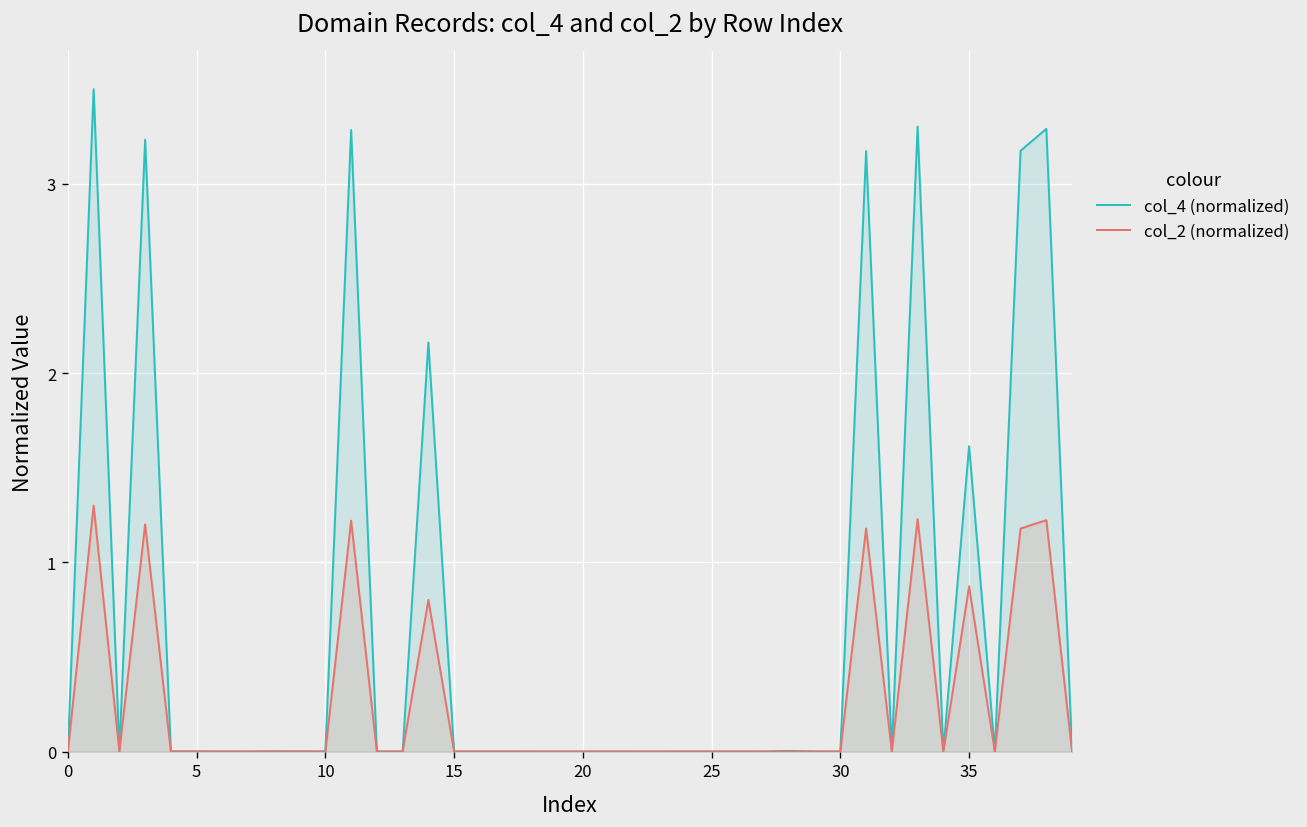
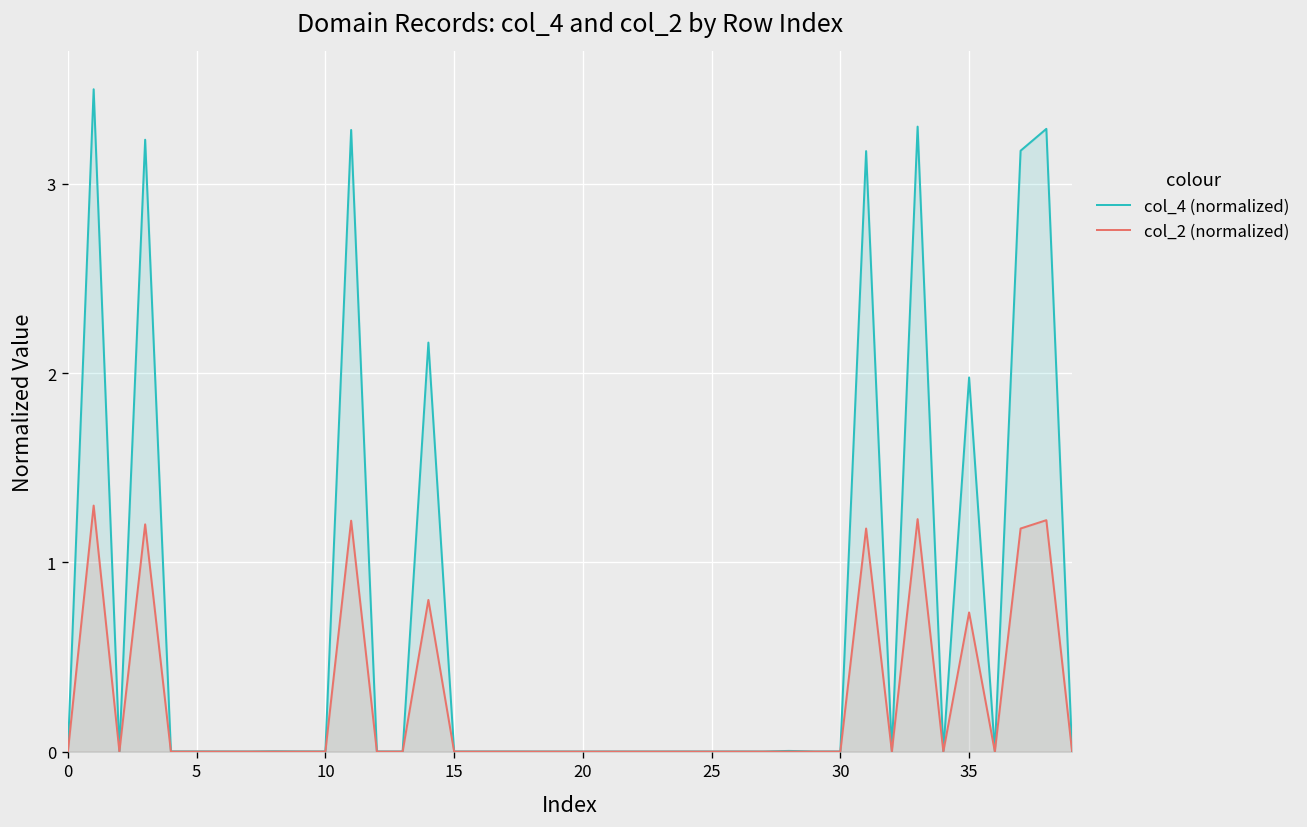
col_4 (normalized), 35: 1.61 -> 1.98
col_2 (normalized), 35: 0.87 -> 0.74
